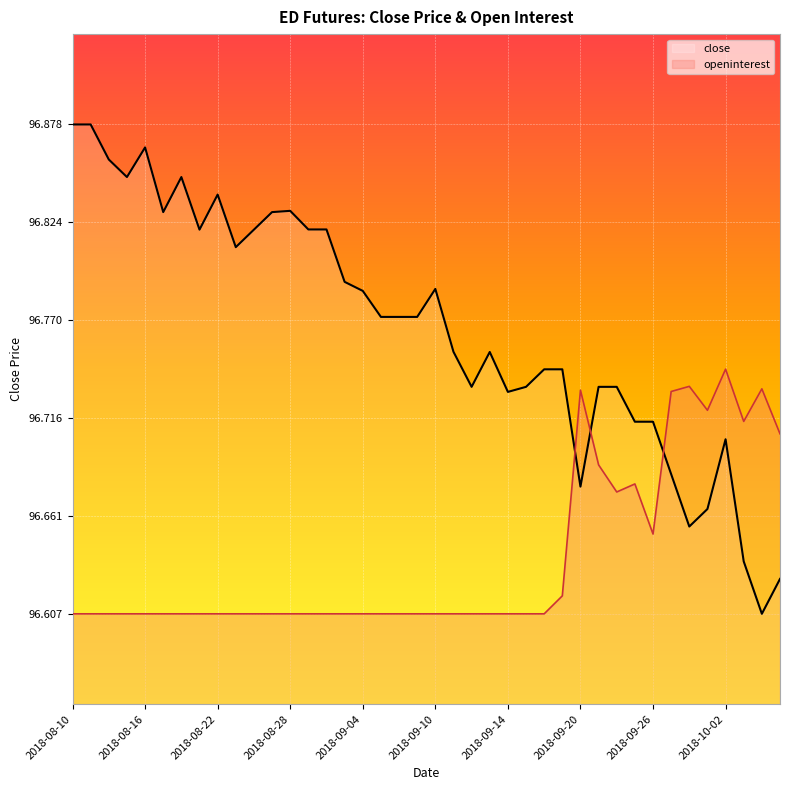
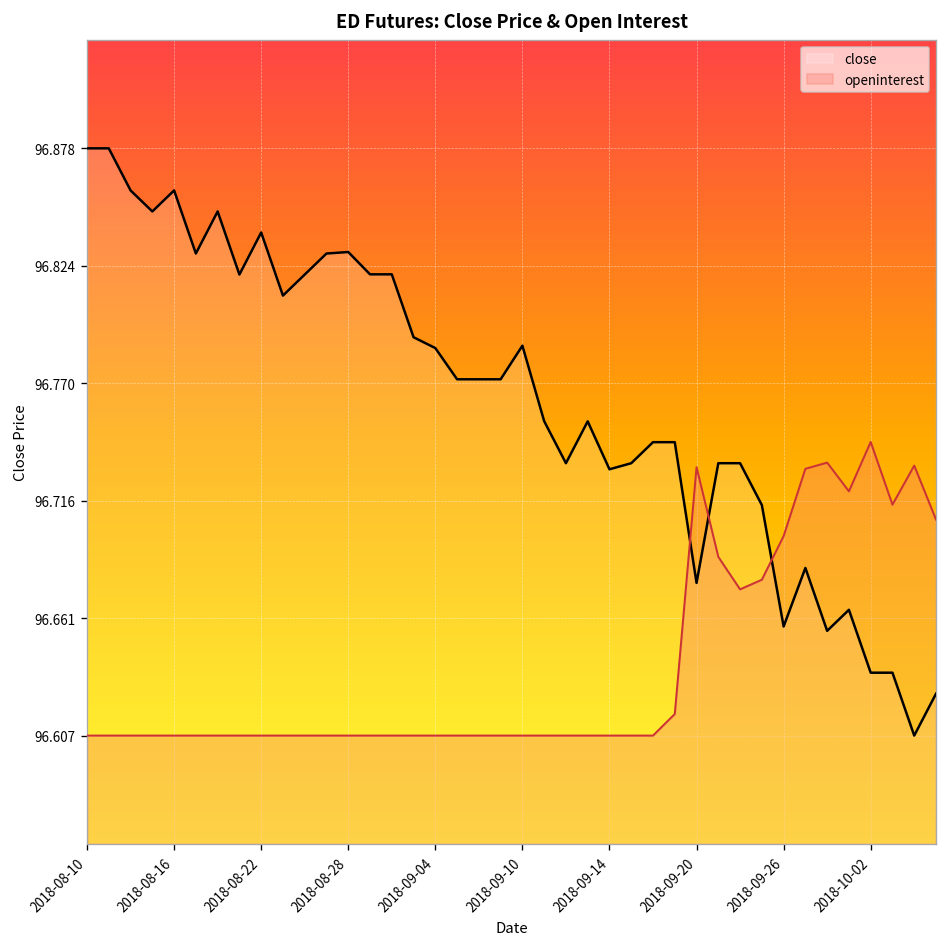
close, 2018-08-16: 96.865 -> 96.859
close, 2018-09-26: 96.714 -> 96.658
openinterest, 2018-09-26: 96.651 -> 96.699
close, 2018-10-02: 96.704 -> 96.636
